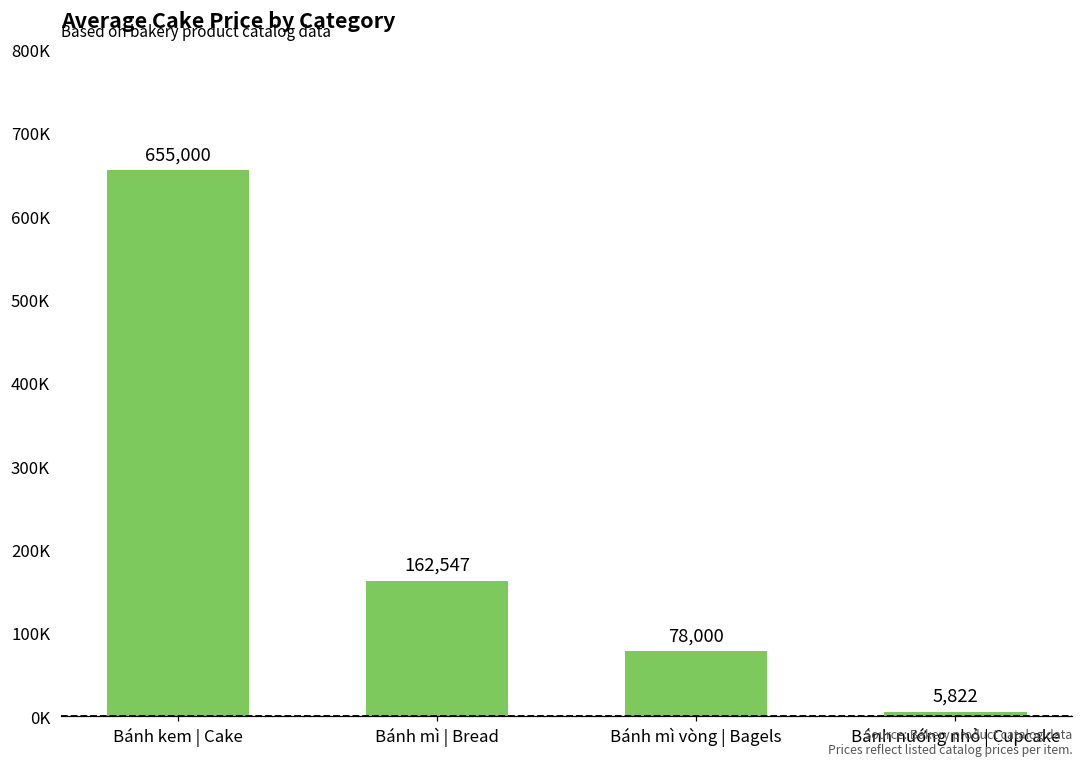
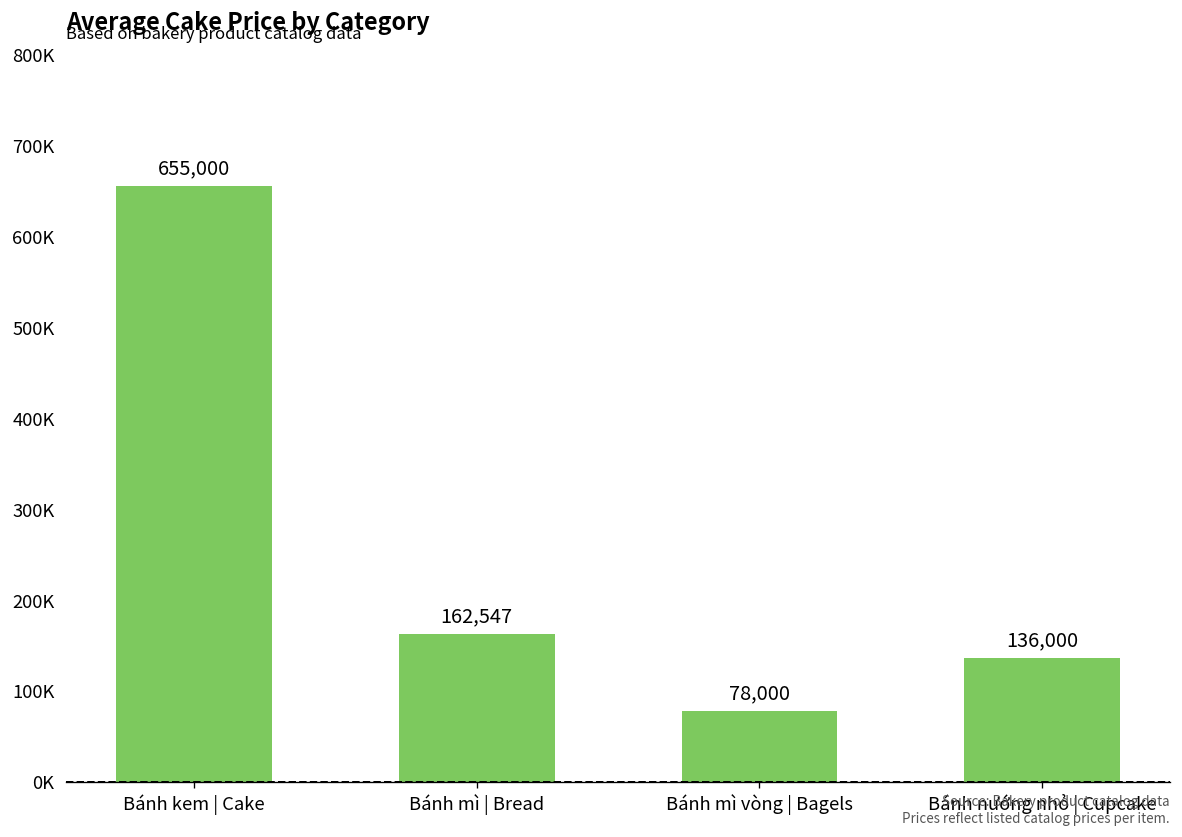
Bánh nướng nhỏ | Cupcake: 5,822 -> 136,000
